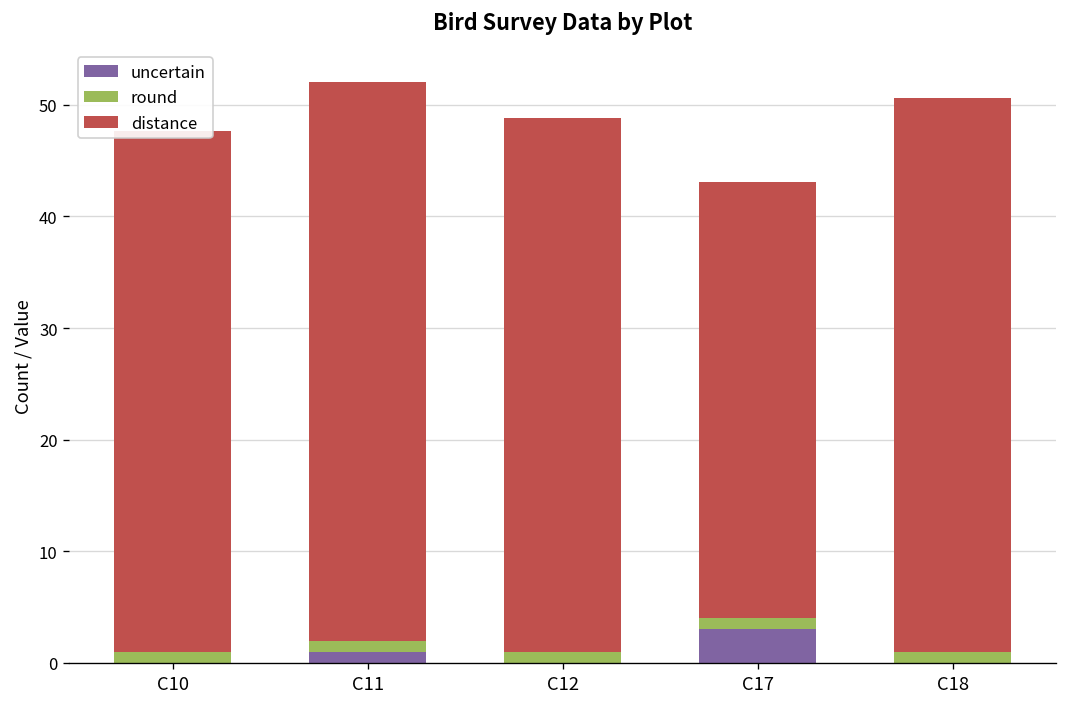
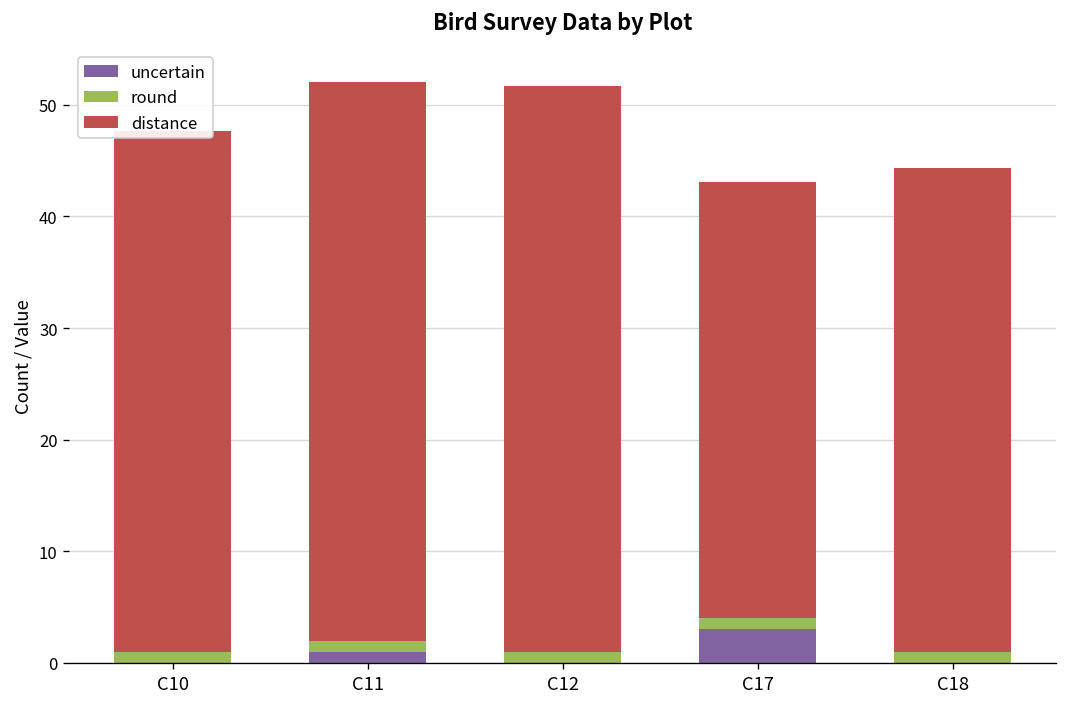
distance, C12: 48 -> 51
distance, C18: 50 -> 43
